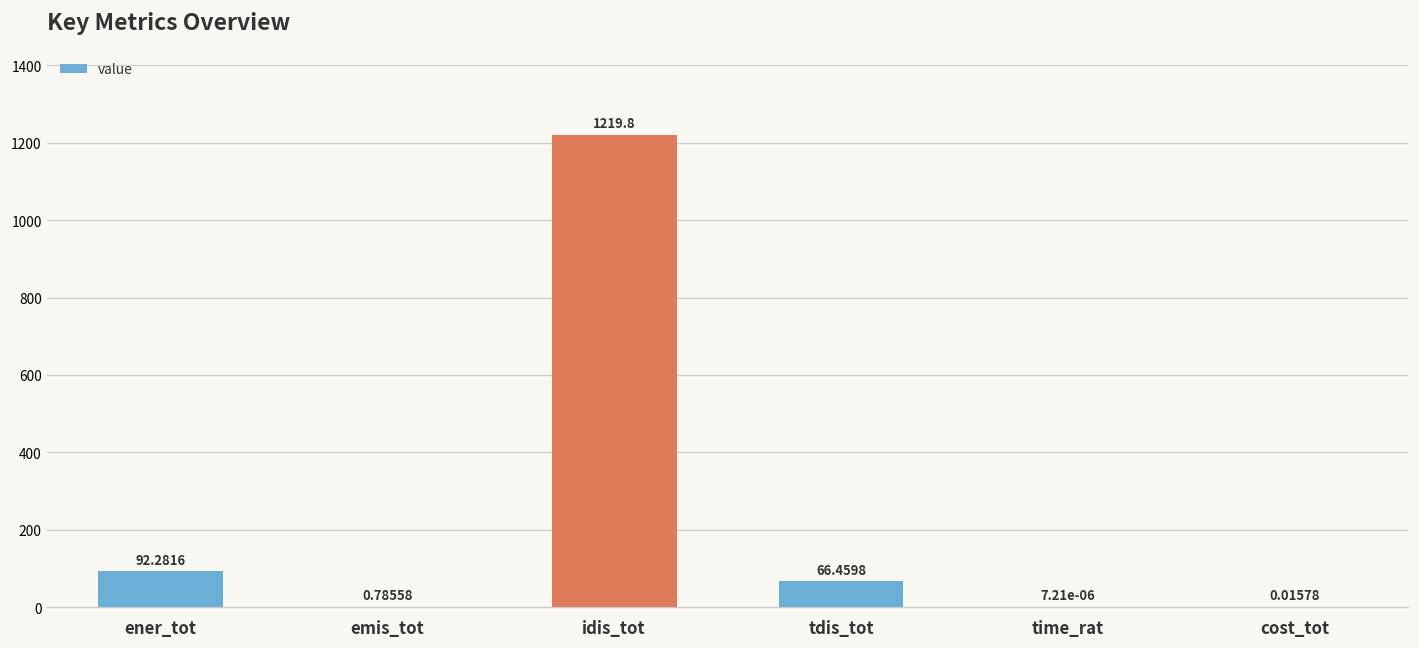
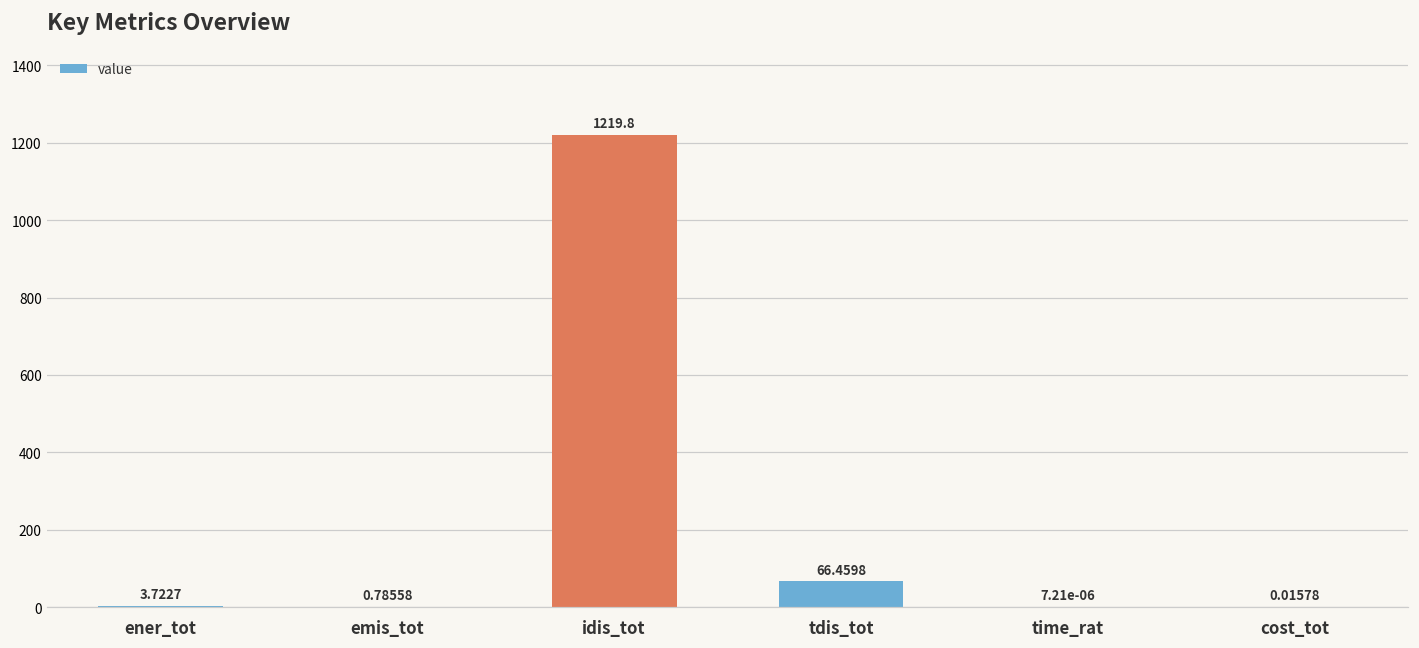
ener_tot: 92.2816 -> 3.7227
